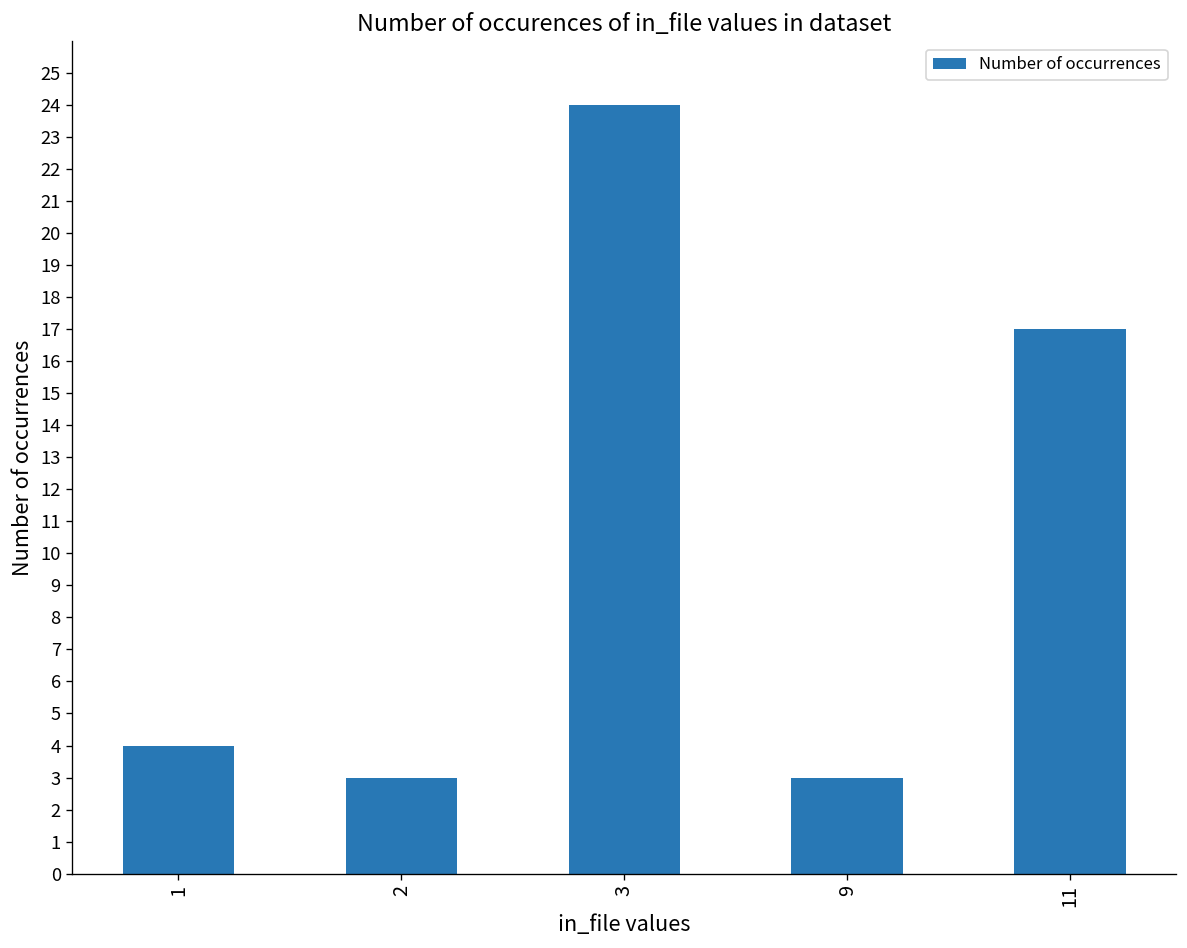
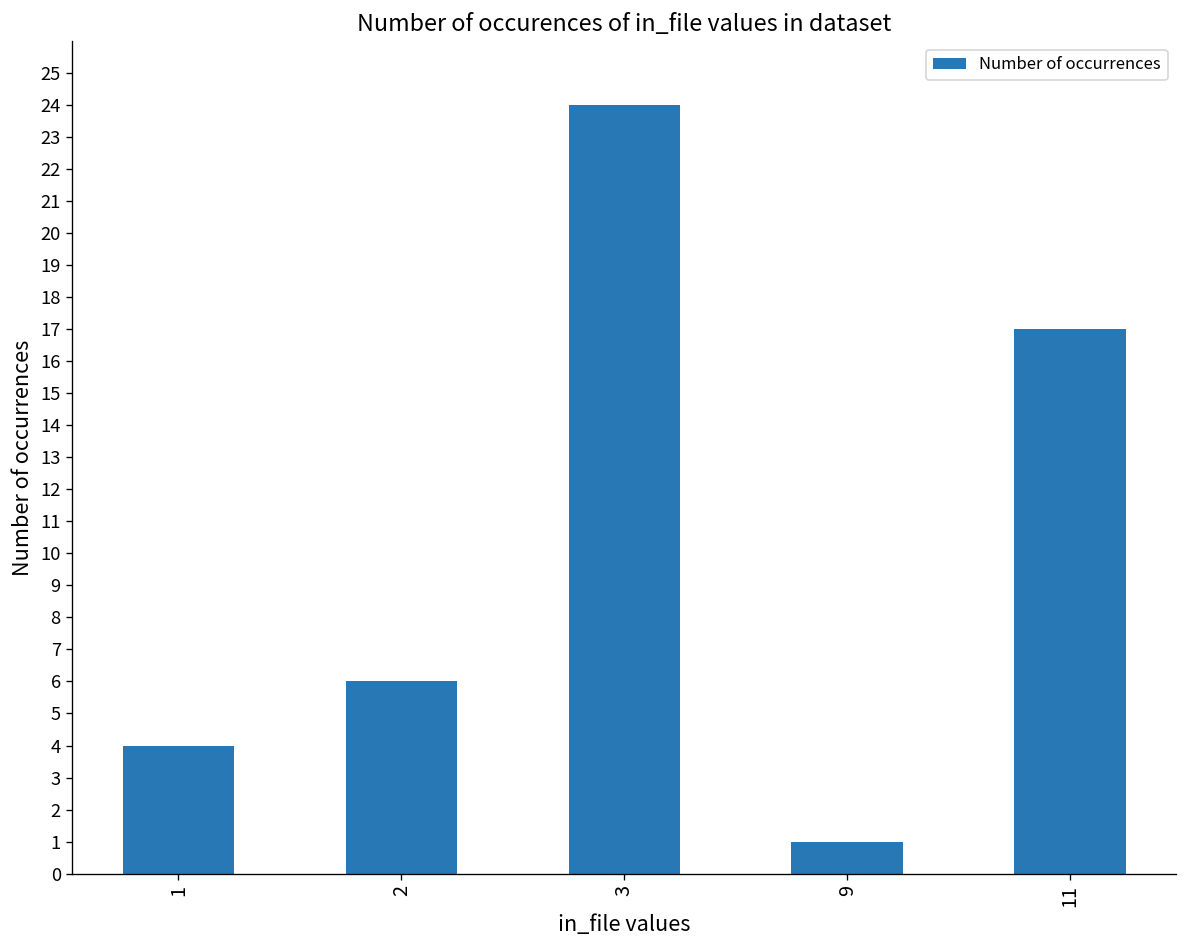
2: 3 -> 6
9: 3 -> 1
